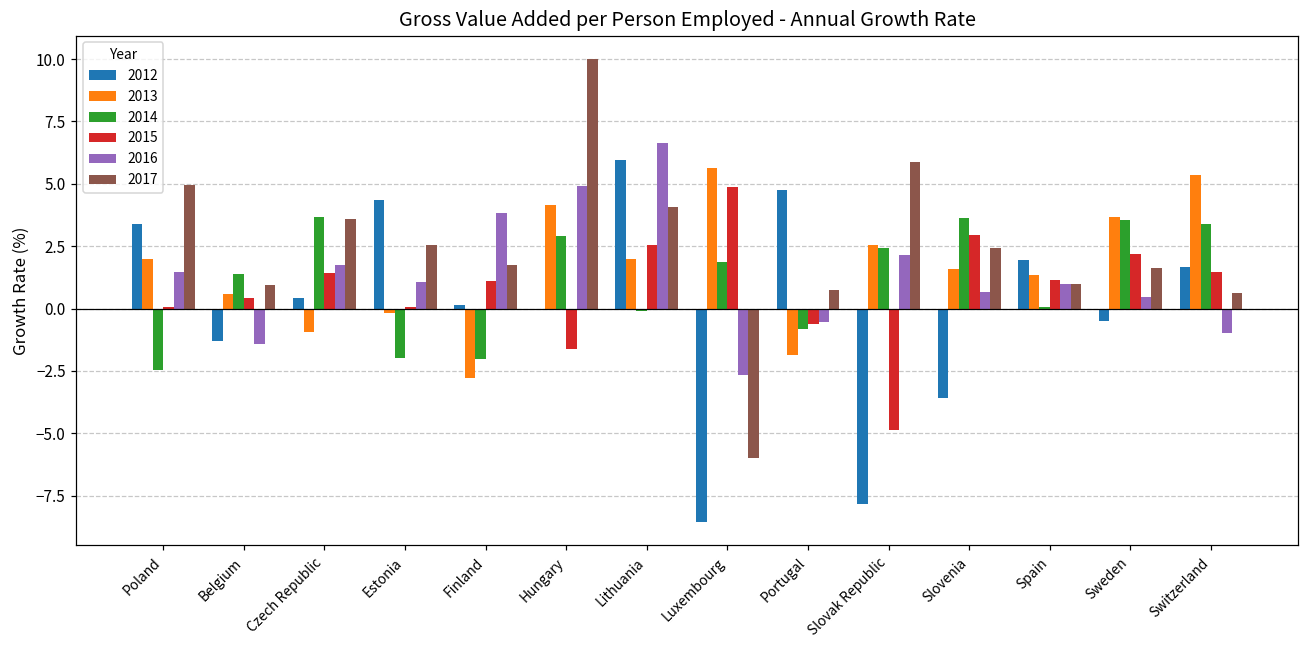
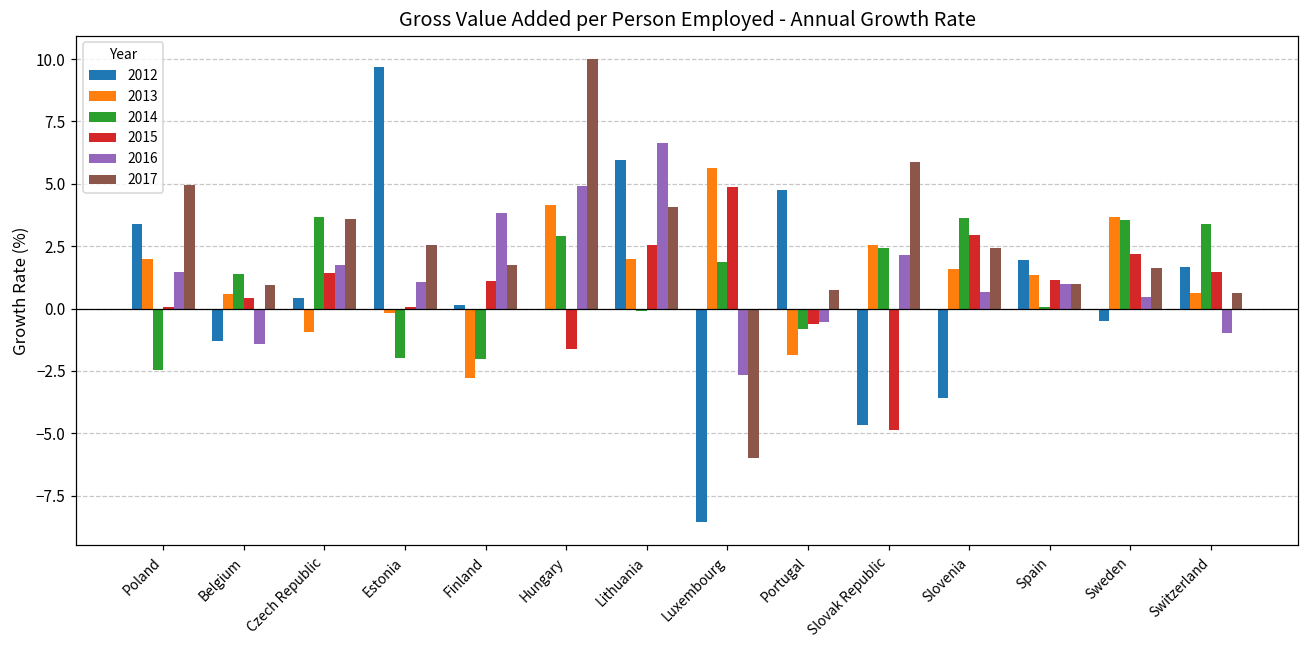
2012, Estonia: 4.3 -> 9.7
2012, Slovak Republic: -7.8 -> -4.7
2013, Switzerland: 5.4 -> 0.6
